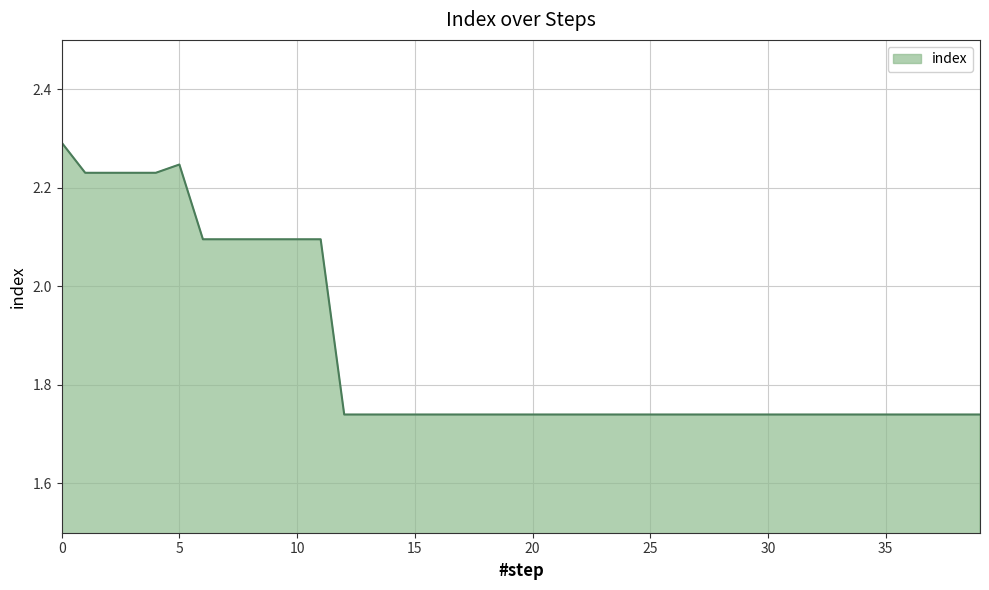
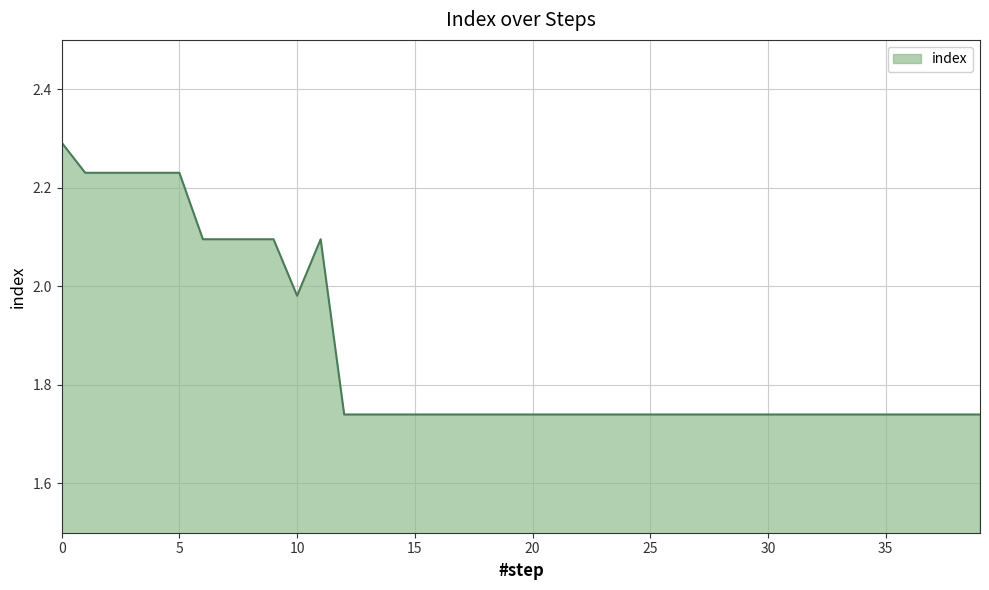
5: 2.25 -> 2.23
10: 2.10 -> 1.98
